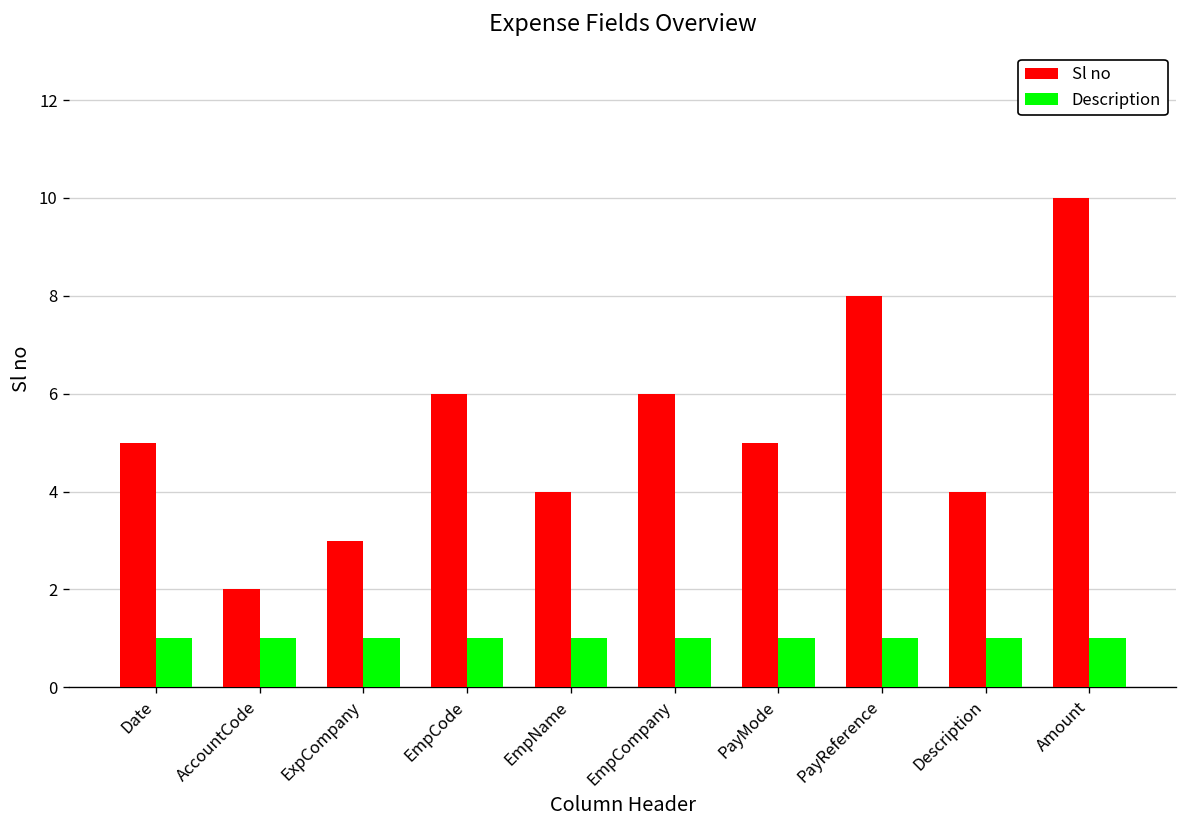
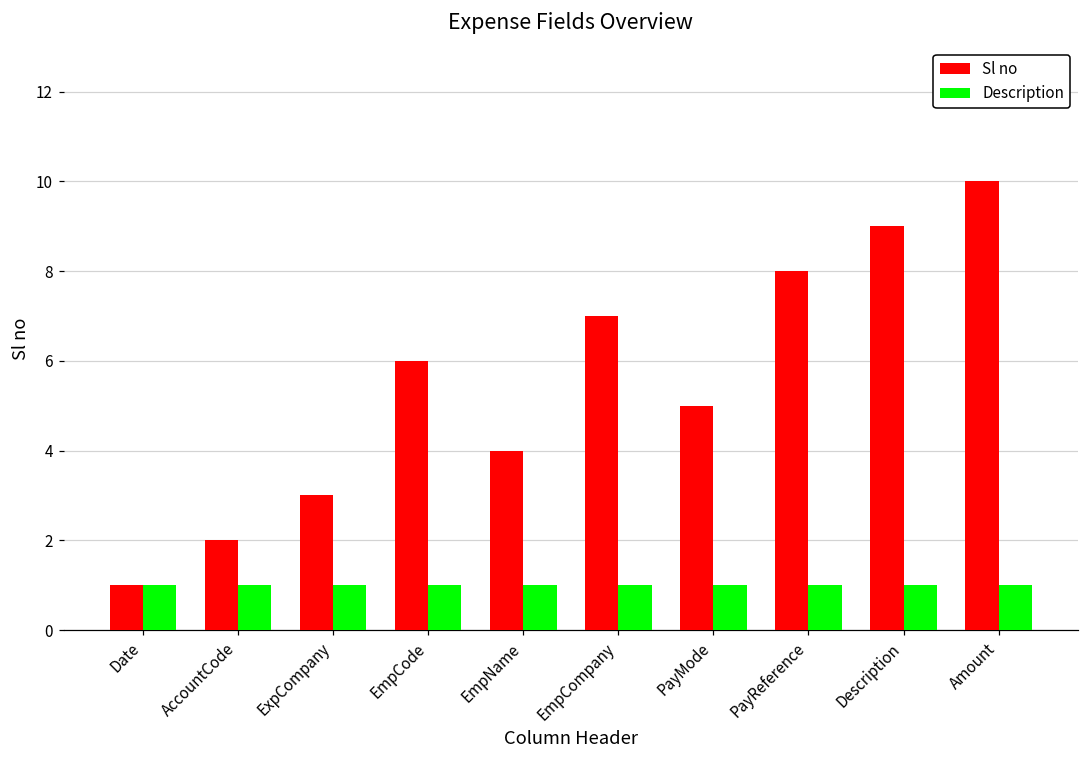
Sl no, Date: 5 -> 1
Sl no, EmpCompany: 6 -> 7
Sl no, Description: 4 -> 9
